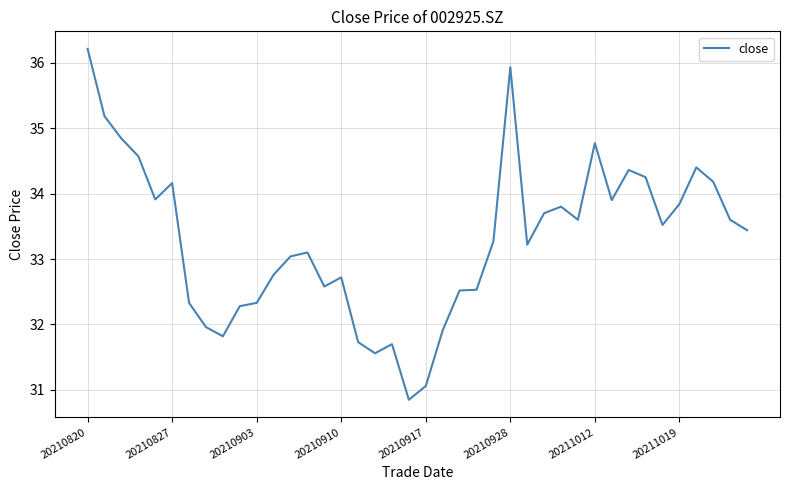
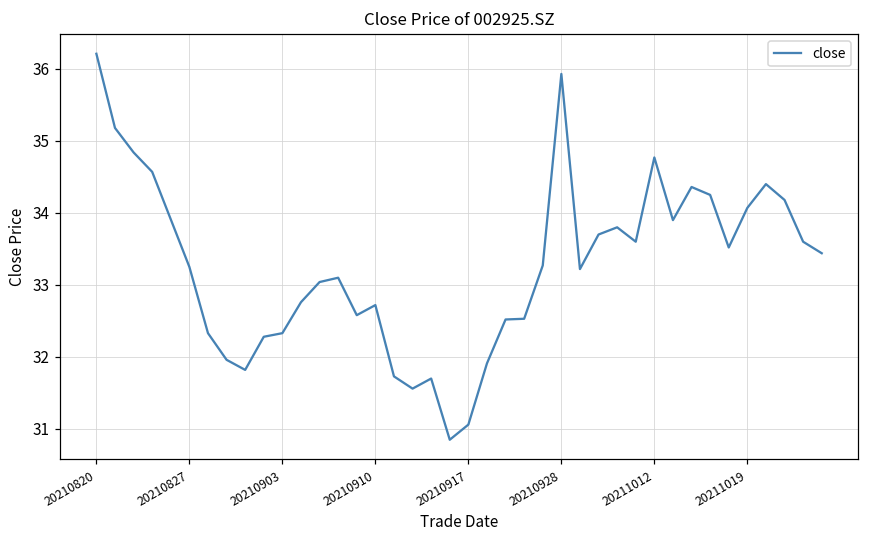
20210827: 34.2 -> 33.3
20211019: 33.8 -> 34.1
